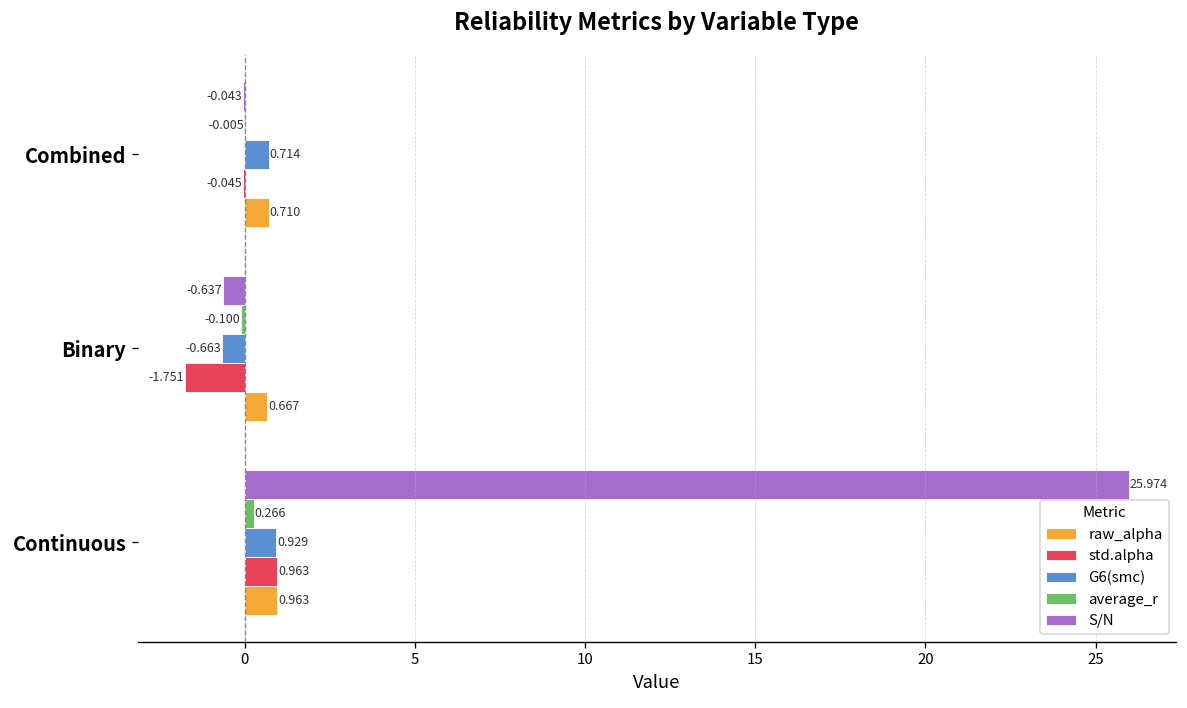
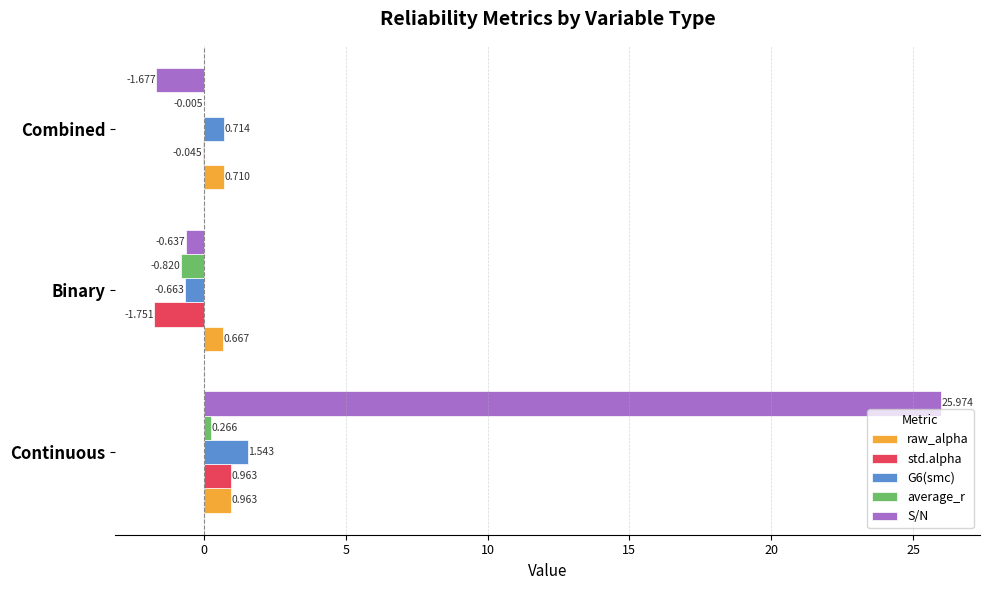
S/N, Combined: -0.043 -> -1.677
average_r, Binary: -0.100 -> -0.820
G6(smc), Continuous: 0.929 -> 1.543
